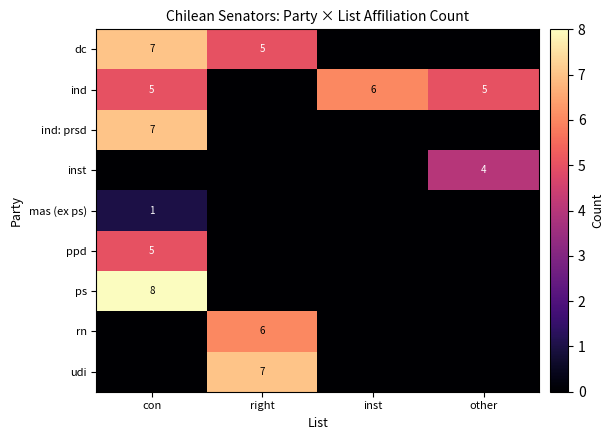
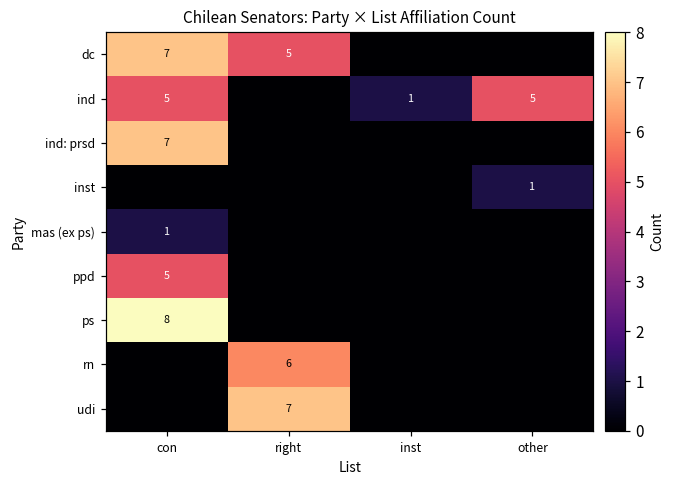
ind, inst: 6 -> 1
inst, other: 4 -> 1
